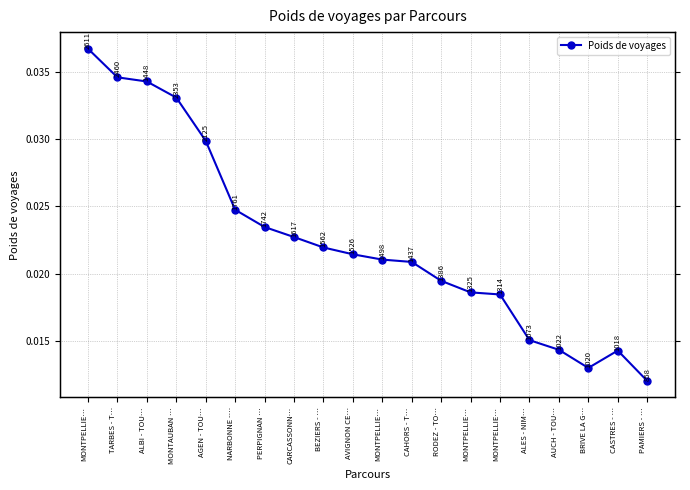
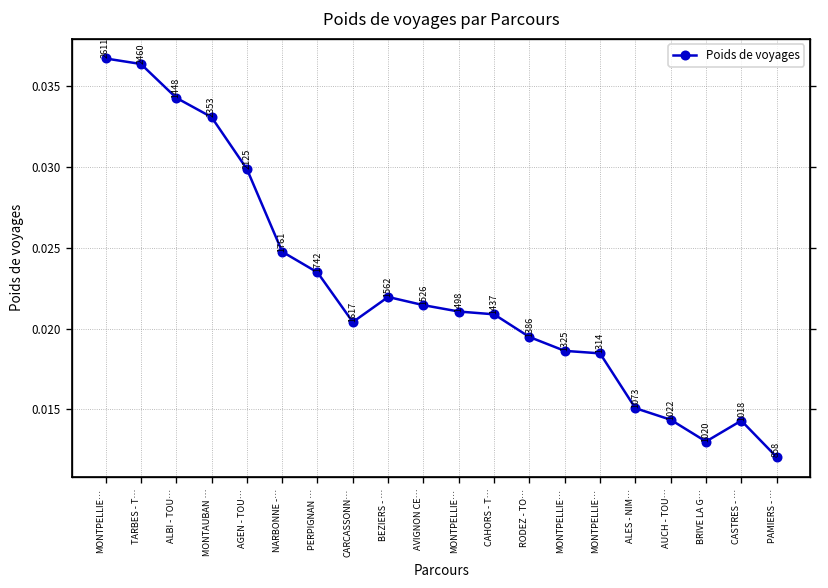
TARBES - T…: 0.0346 -> 0.0364
CARCASSONN…: 0.0227 -> 0.0204
